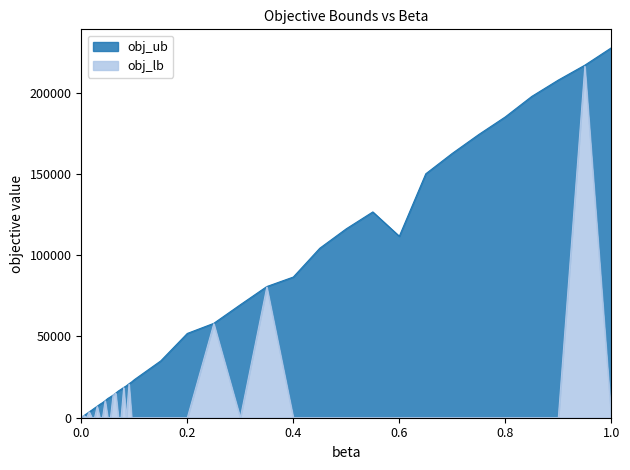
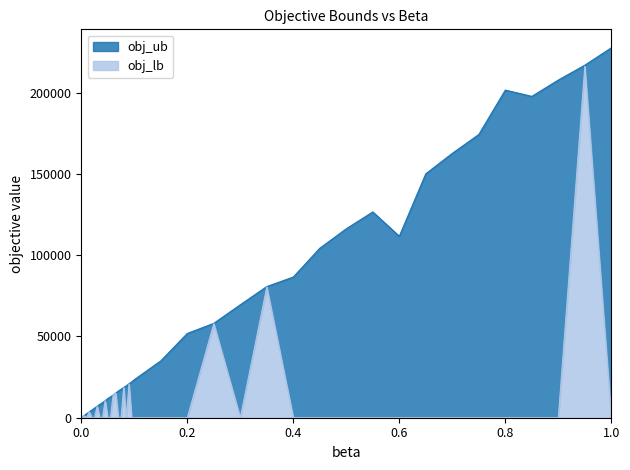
obj_ub, 0.8: 185000 -> 202000
